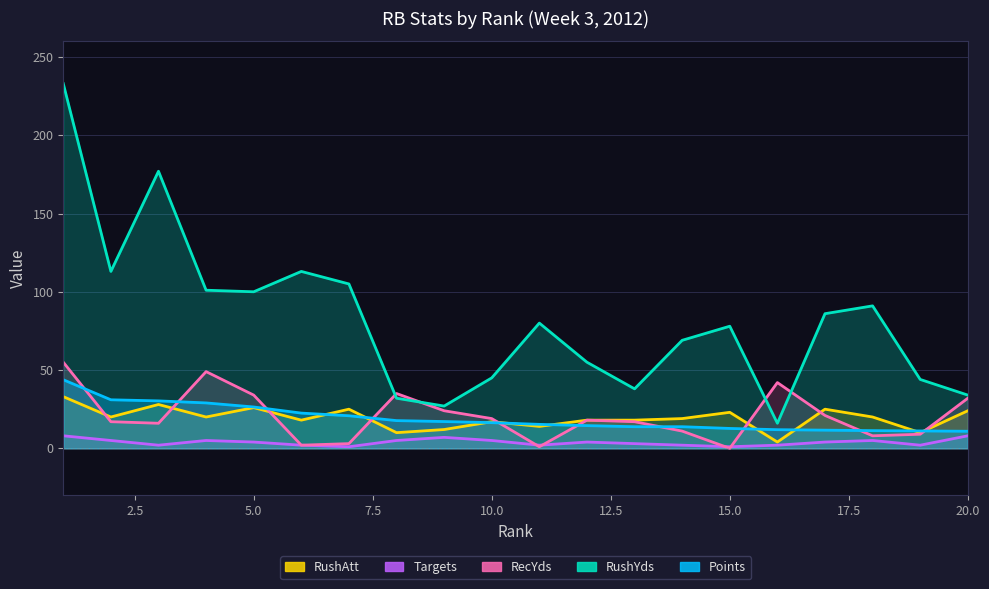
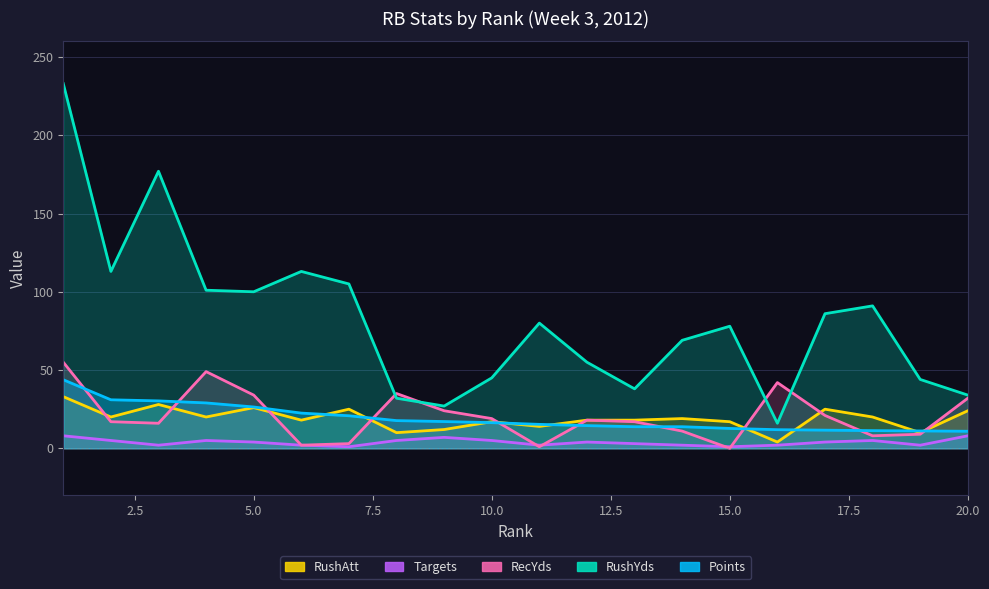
RushAtt, 15.0: 23 -> 17
